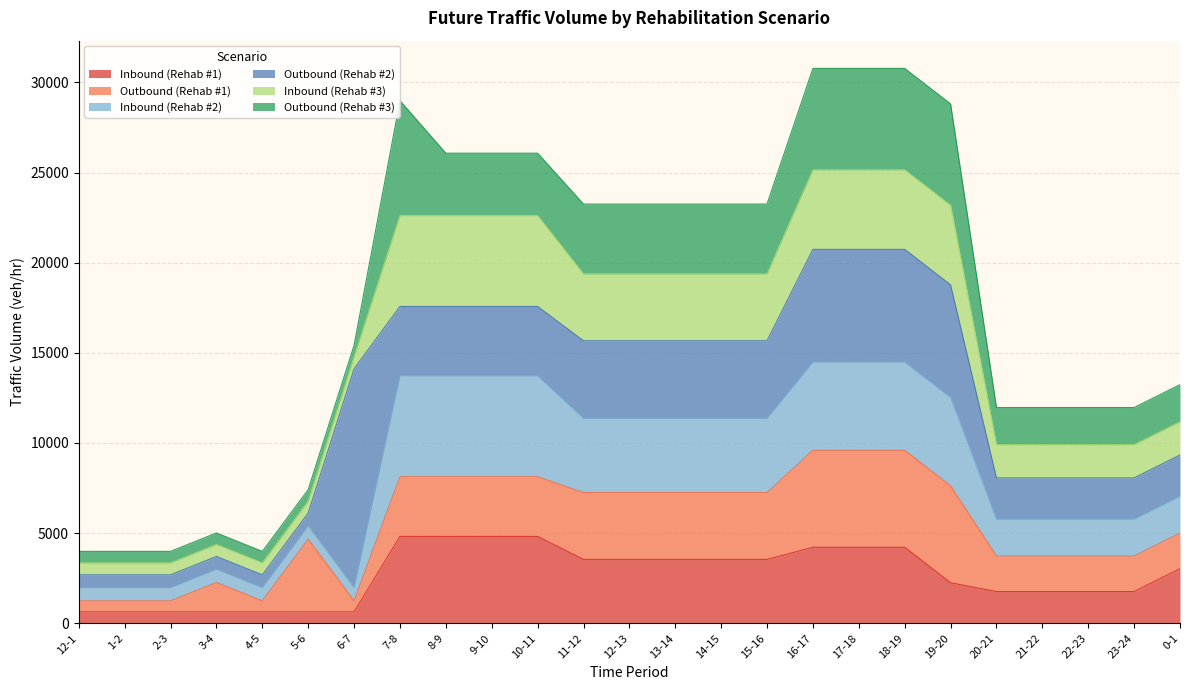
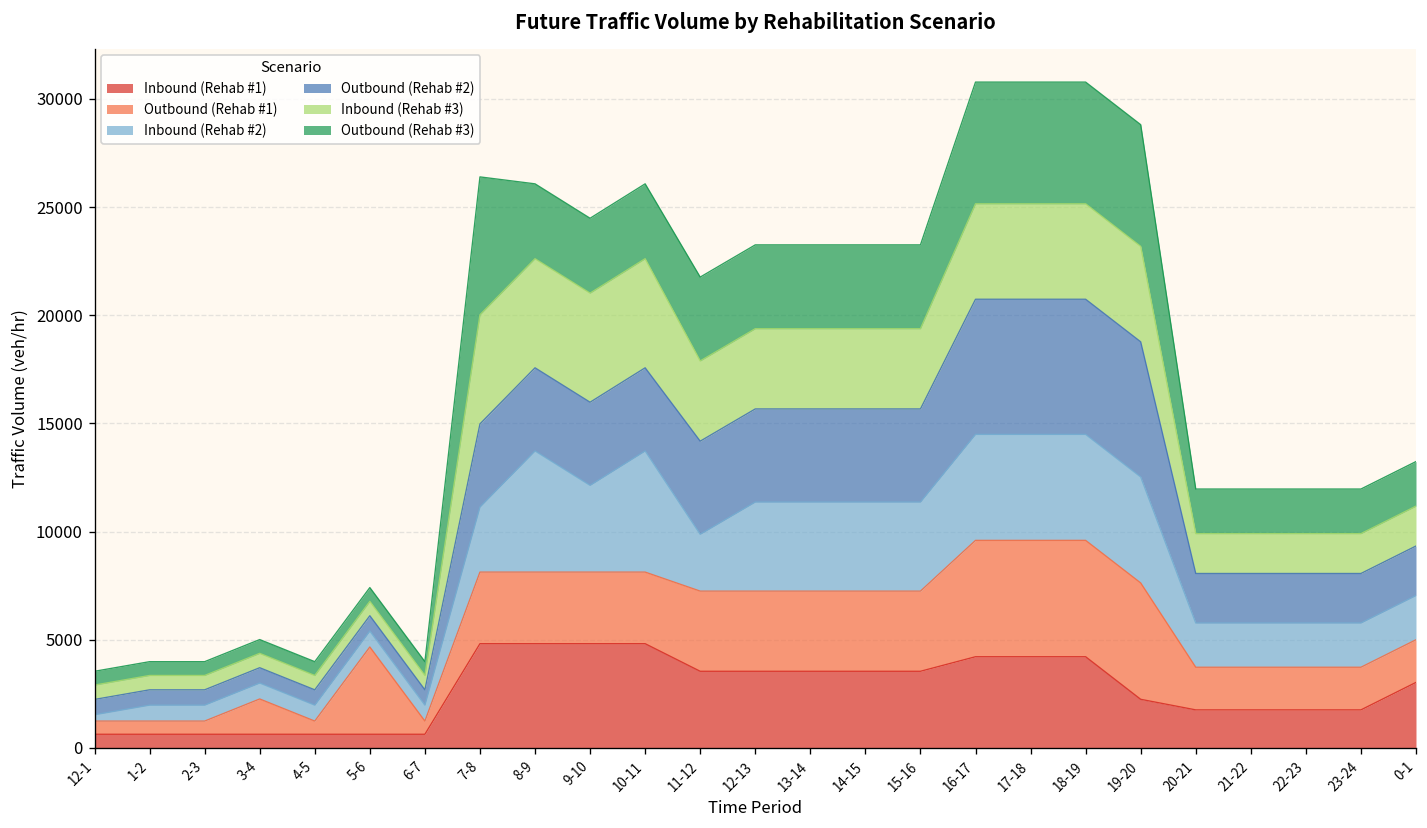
Inbound (Rehab #2), 12-1: 700 -> 300
Outbound (Rehab #2), 6-7: 12100 -> 700
Inbound (Rehab #2), 7-8: 5600 -> 3000
Inbound (Rehab #2), 9-10: 5600 -> 4000
Inbound (Rehab #2), 11-12: 4100 -> 2600
